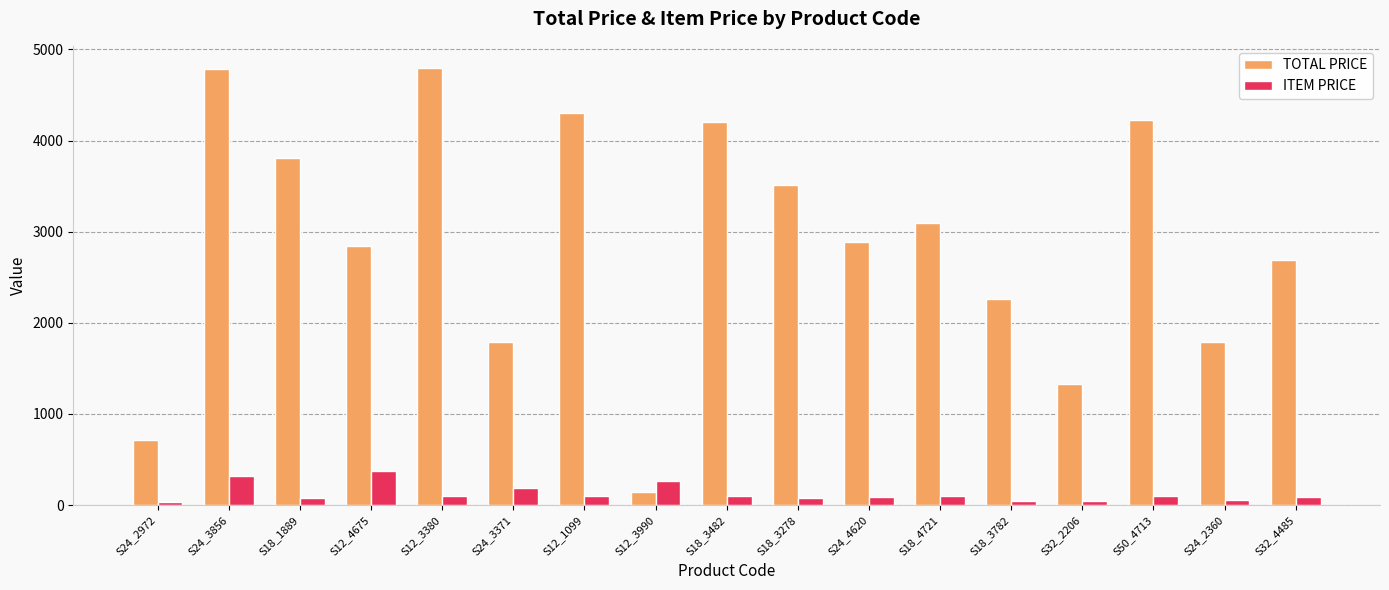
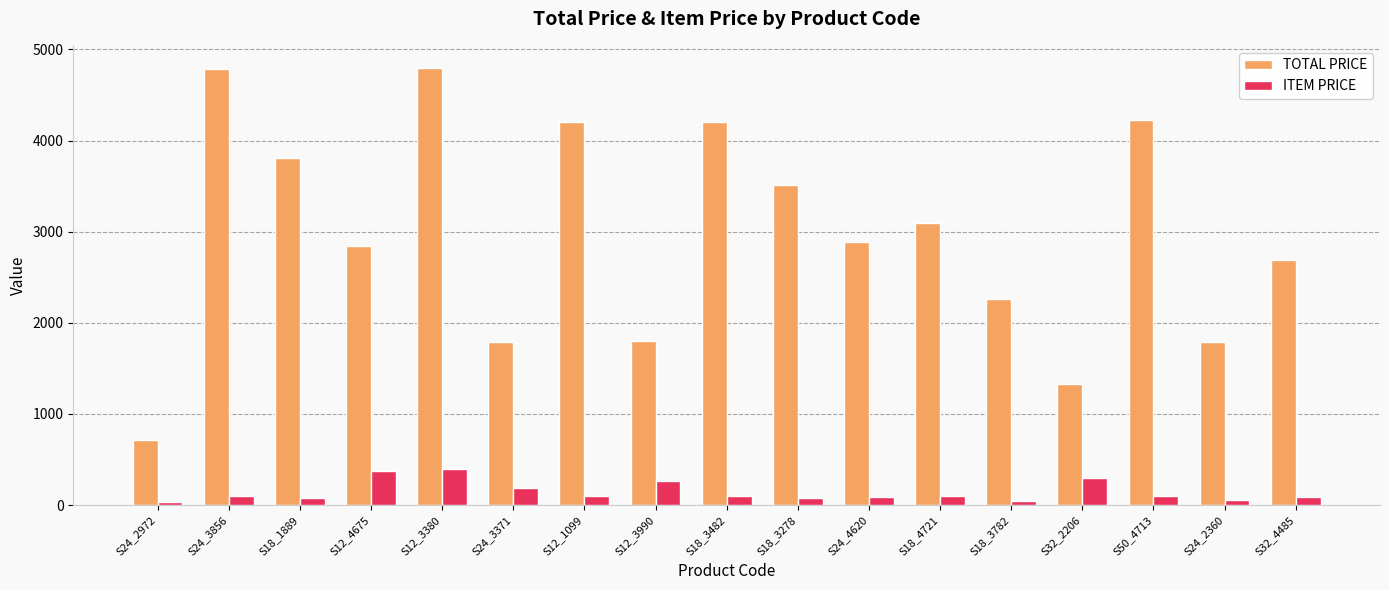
ITEM PRICE, S24_3856: 300 -> 100
ITEM PRICE, S12_3380: 100 -> 400
TOTAL PRICE, S12_1099: 4300 -> 4200
TOTAL PRICE, S12_3990: 100 -> 1800
ITEM PRICE, S32_2206: 0 -> 300
